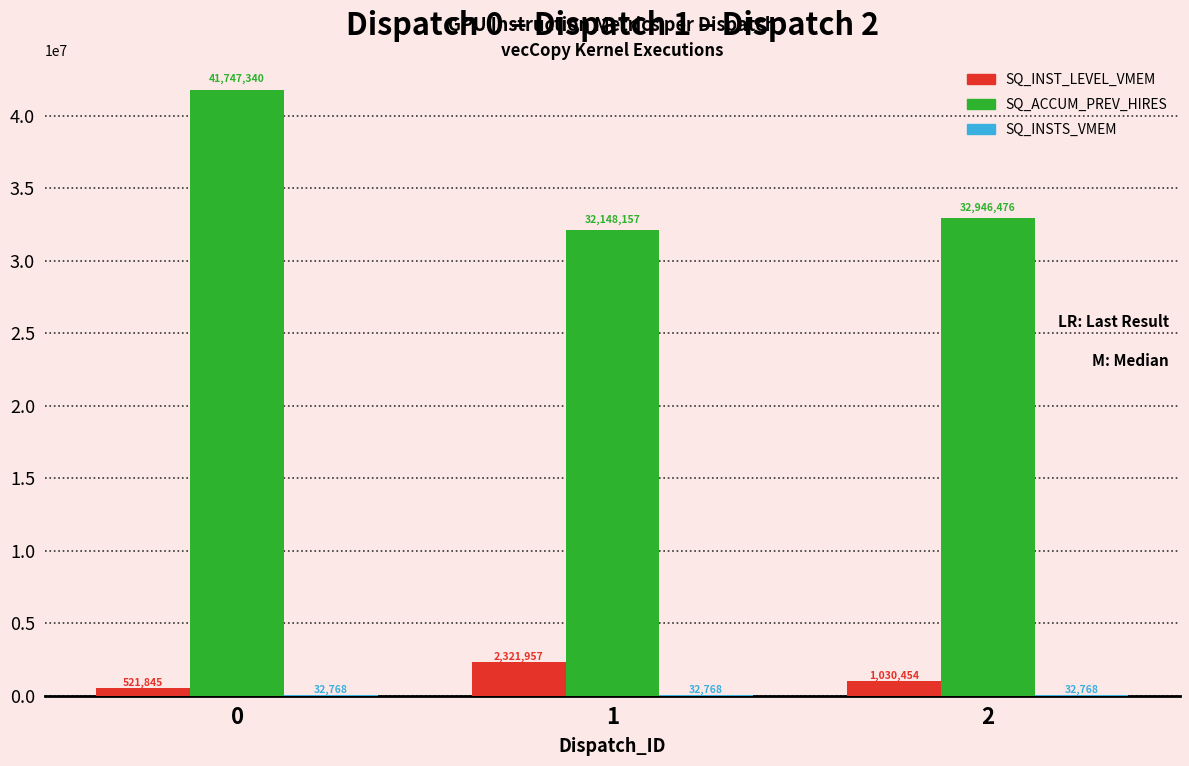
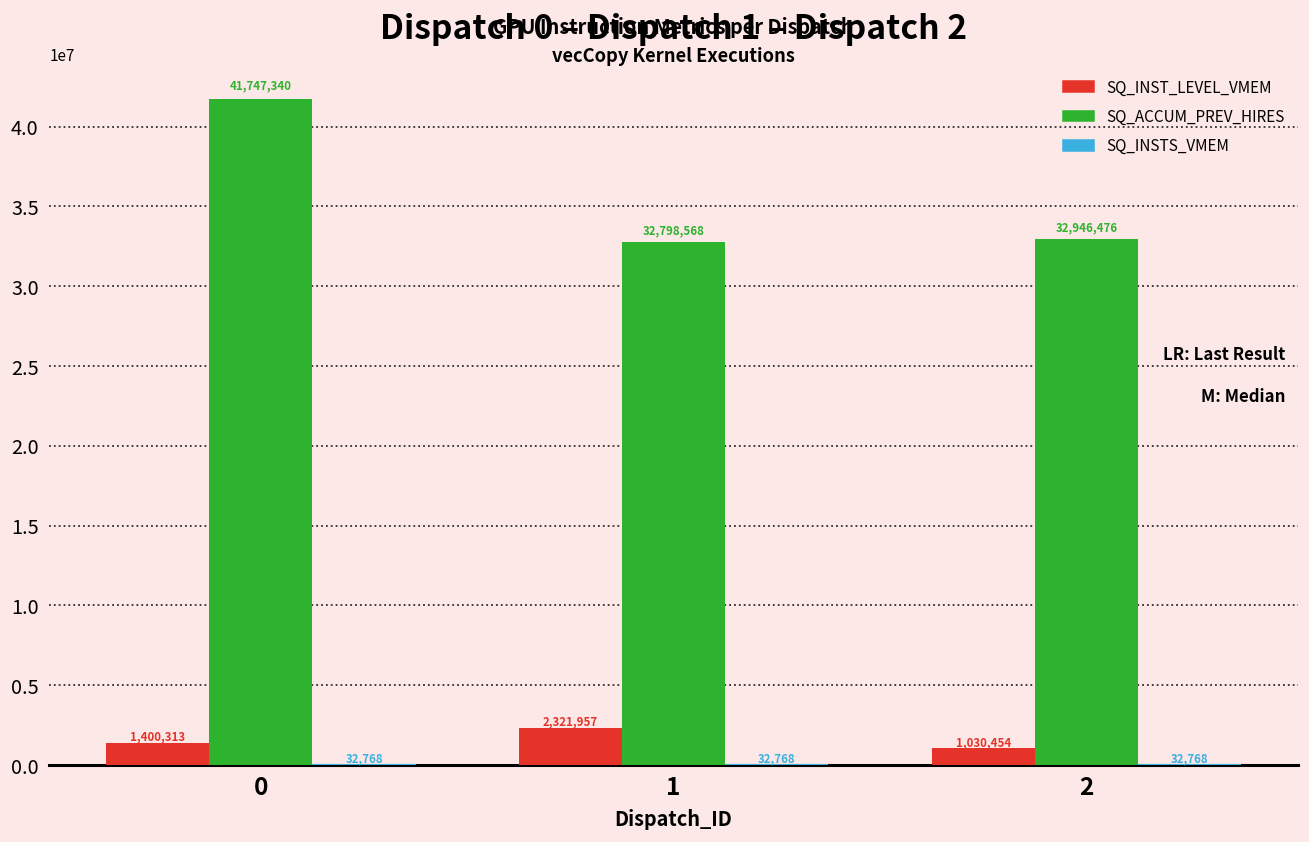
SQ_INST_LEVEL_VMEM, 0: 521,845 -> 1,400,313
SQ_ACCUM_PREV_HIRES, 1: 32,148,157 -> 32,798,568
